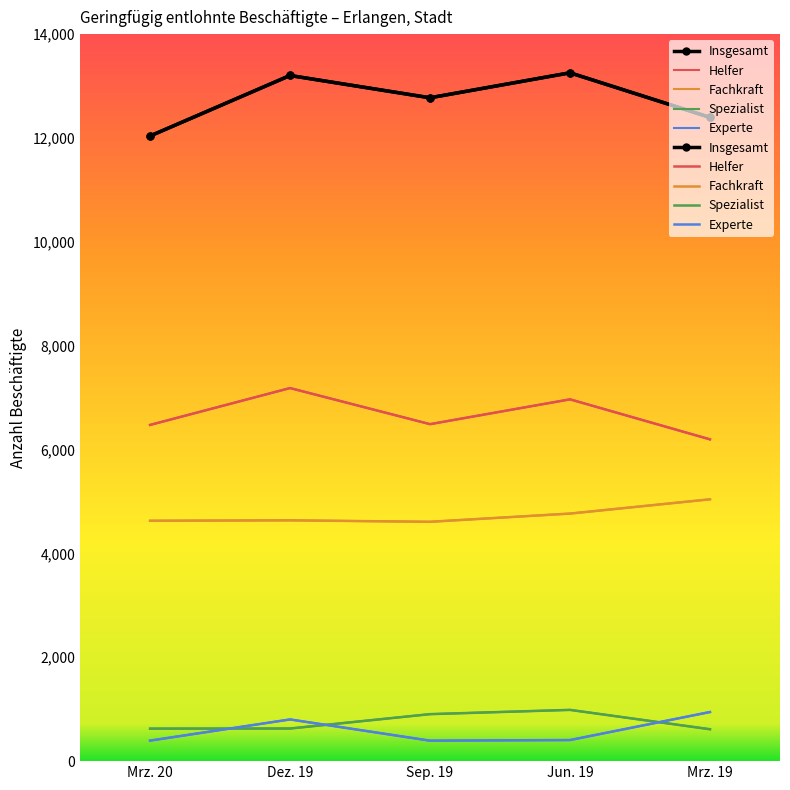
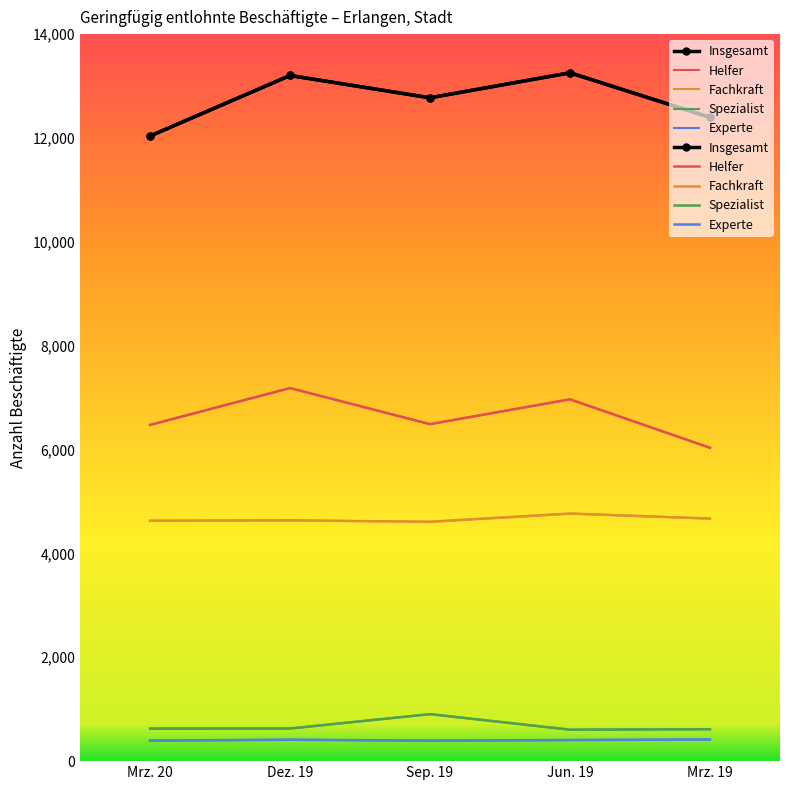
Experte, Dez. 19: 800 -> 400
Spezialist, Jun. 19: 1,000 -> 600
Helfer, Mrz. 19: 6,200 -> 6,000
Fachkraft, Mrz. 19: 5,000 -> 4,700
Experte, Mrz. 19: 900 -> 400
